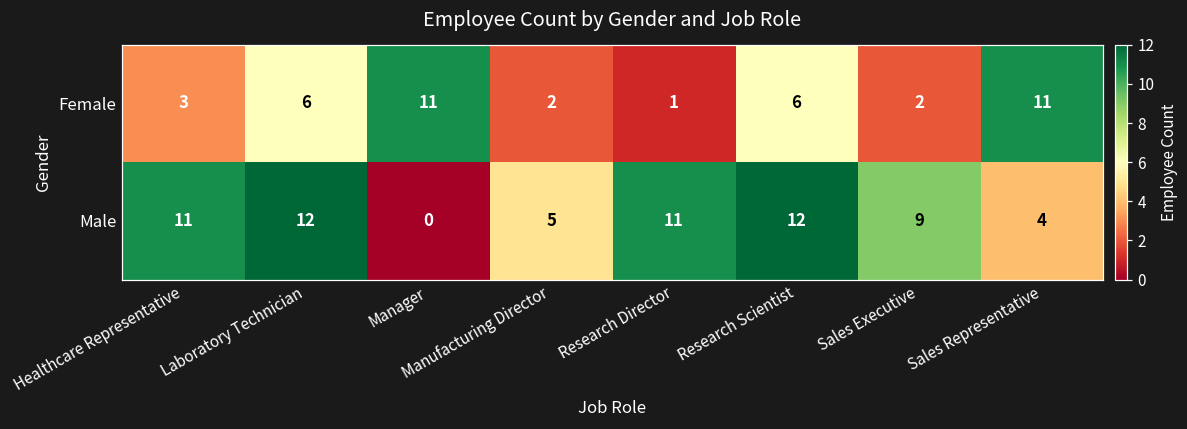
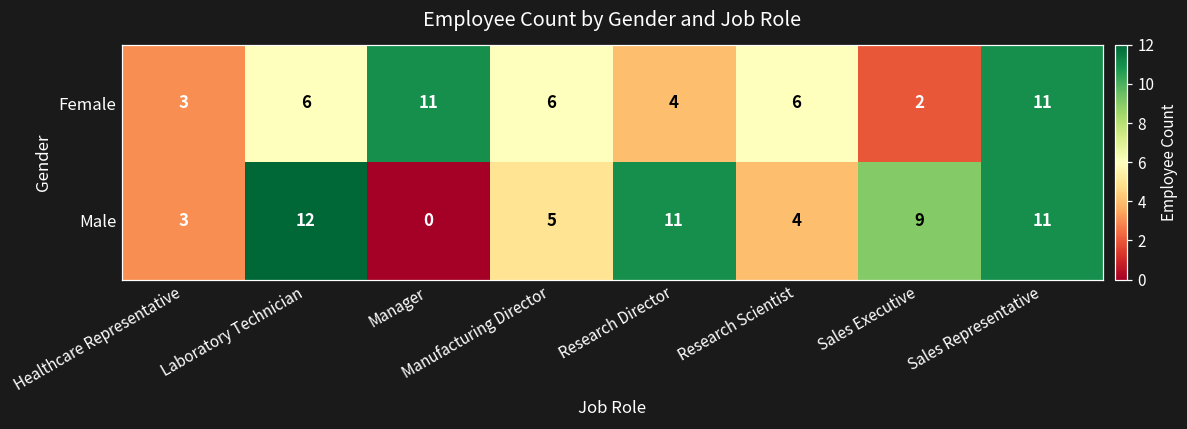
Female, Manufacturing Director: 2 -> 6
Female, Research Director: 1 -> 4
Male, Healthcare Representative: 11 -> 3
Male, Research Scientist: 12 -> 4
Male, Sales Representative: 4 -> 11
